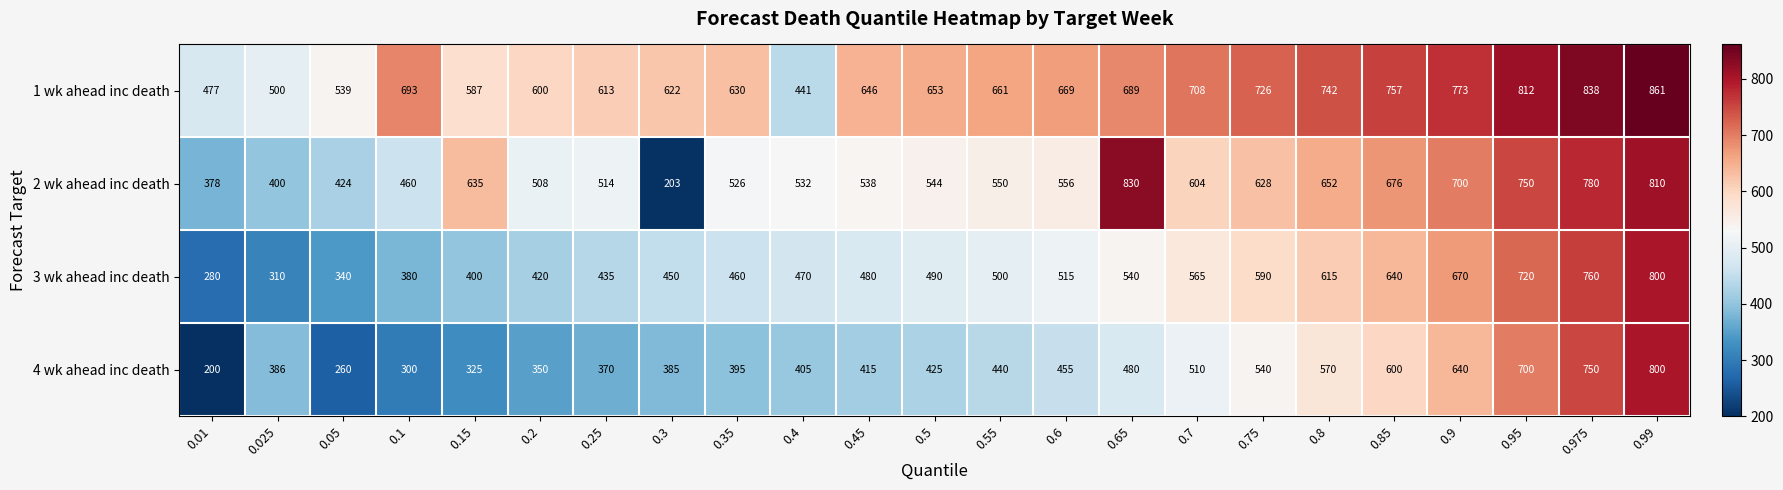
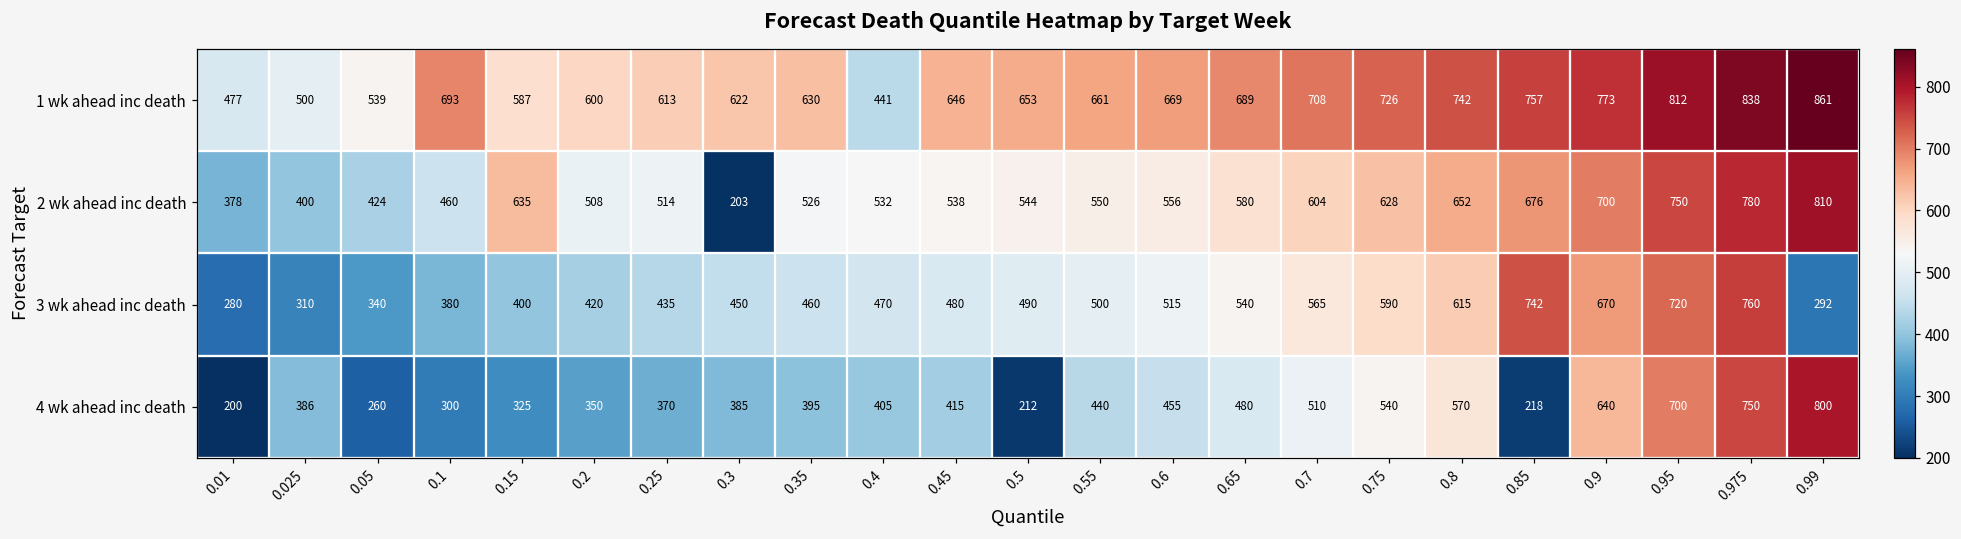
2 wk ahead inc death, 0.65: 830 -> 580
3 wk ahead inc death, 0.85: 640 -> 742
3 wk ahead inc death, 0.99: 800 -> 292
4 wk ahead inc death, 0.5: 425 -> 212
4 wk ahead inc death, 0.85: 600 -> 218
